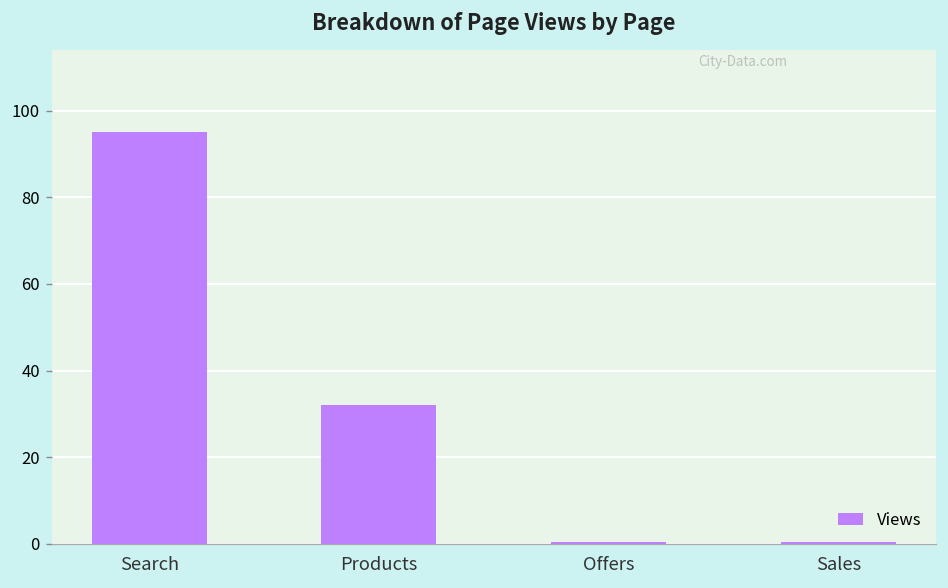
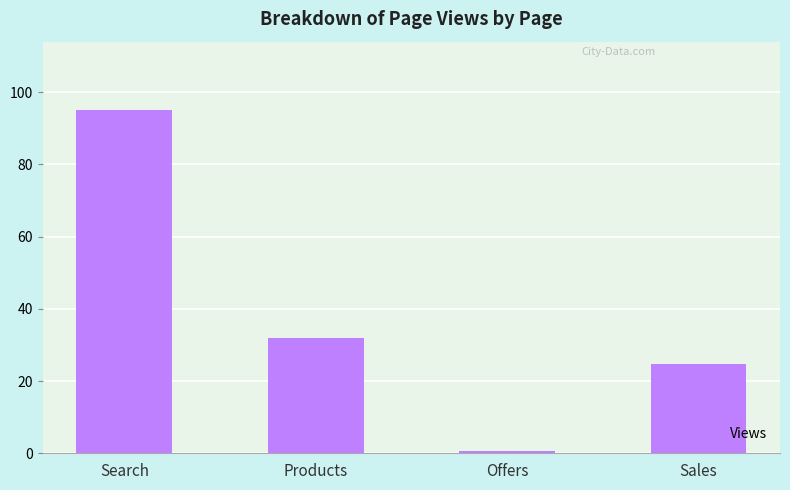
Sales: 1 -> 25
